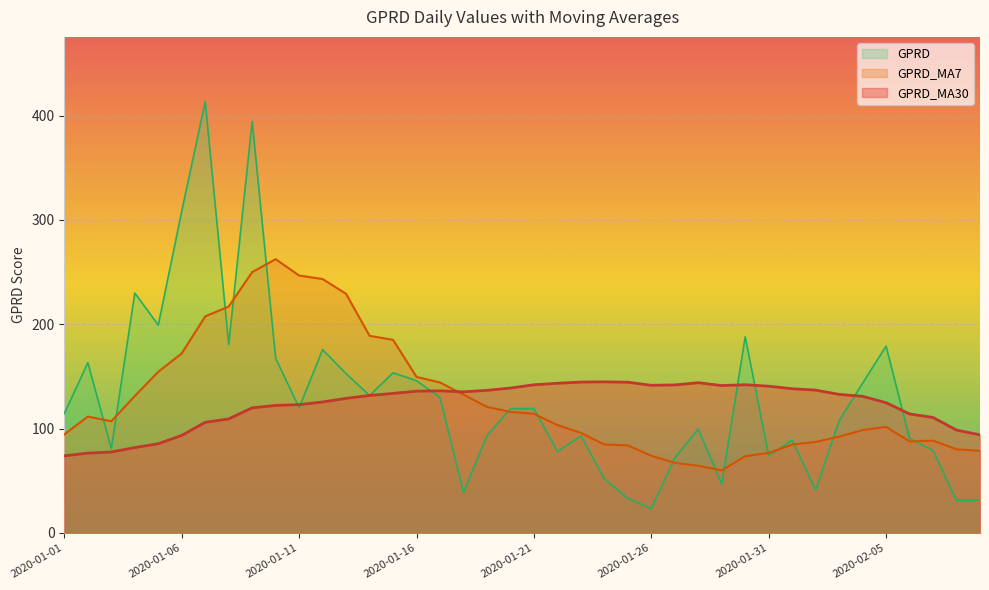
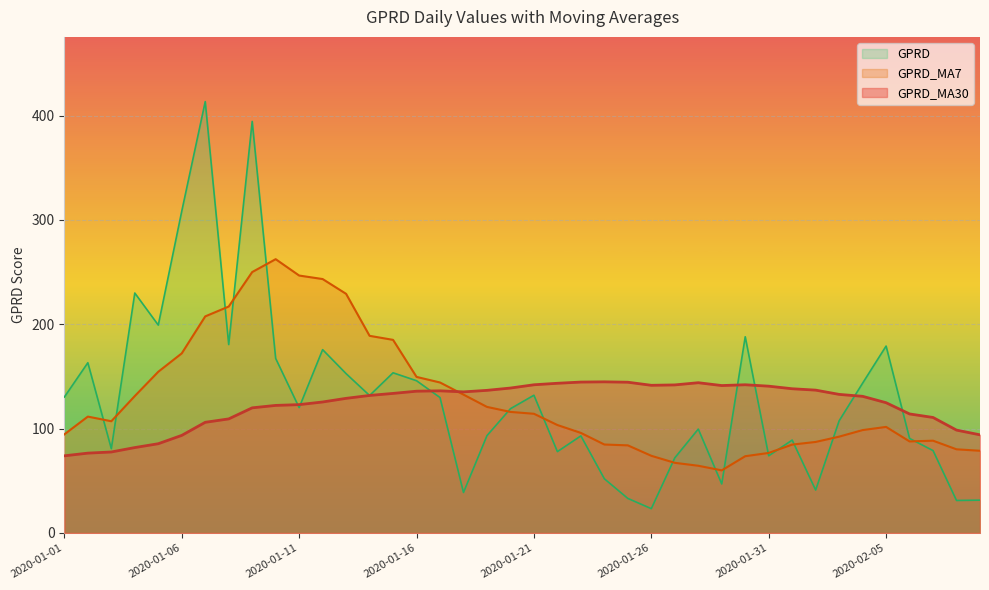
GPRD, 2020-01-01: 115 -> 130
GPRD, 2020-01-21: 119 -> 132
